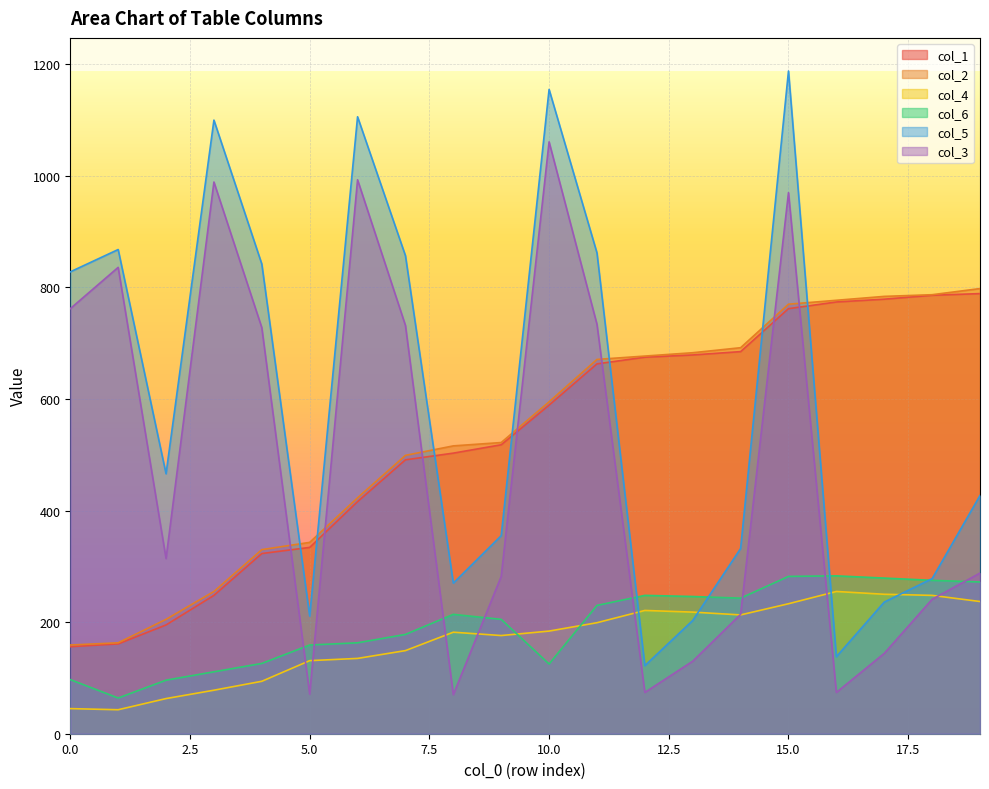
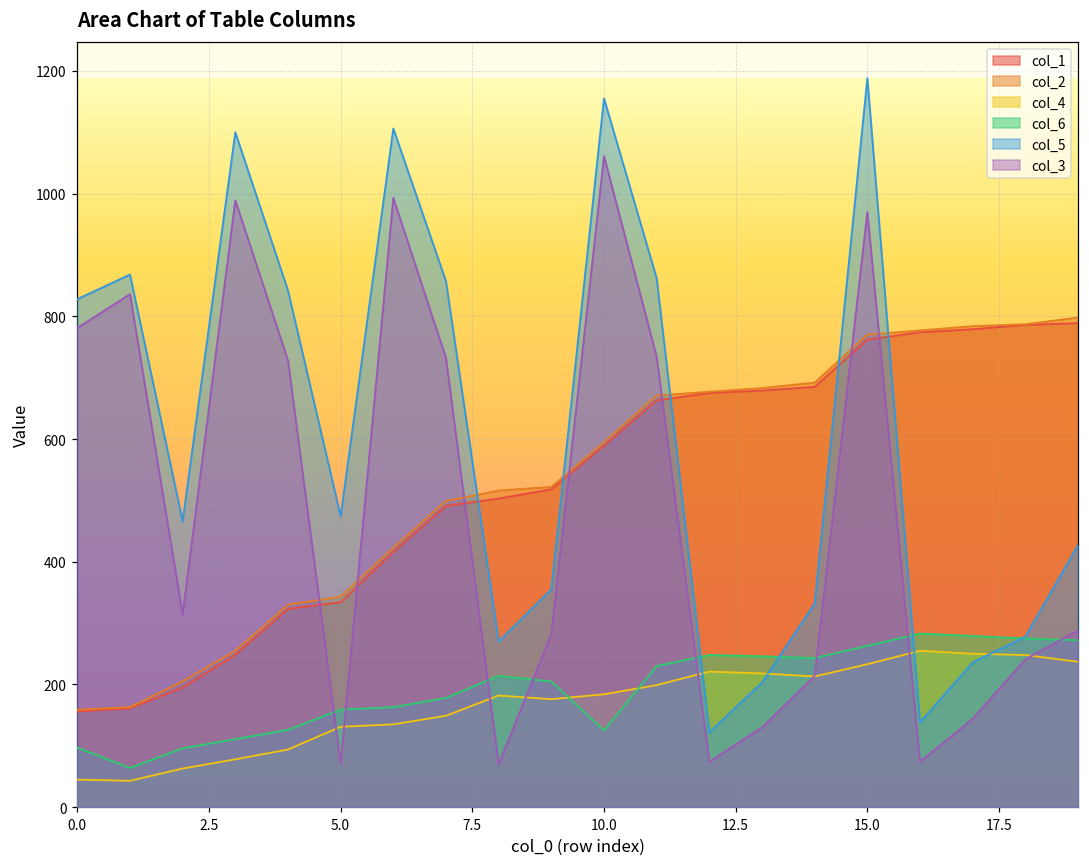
col_3, 0.0: 760 -> 780
col_5, 5.0: 210 -> 470
col_6, 15.0: 280 -> 260
